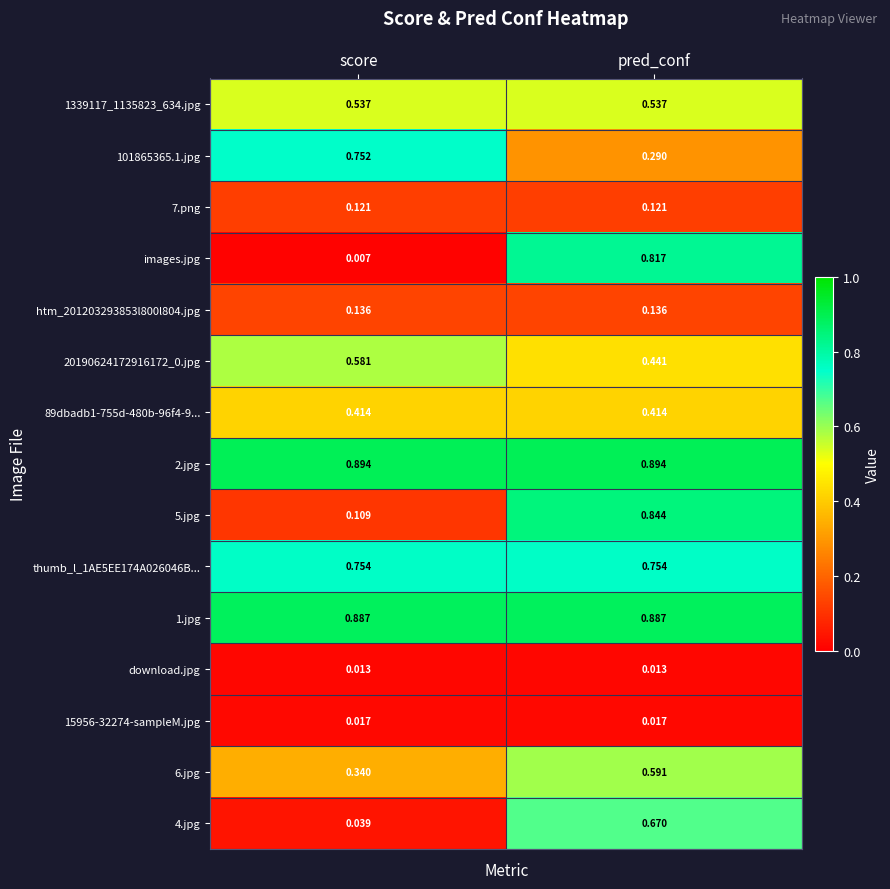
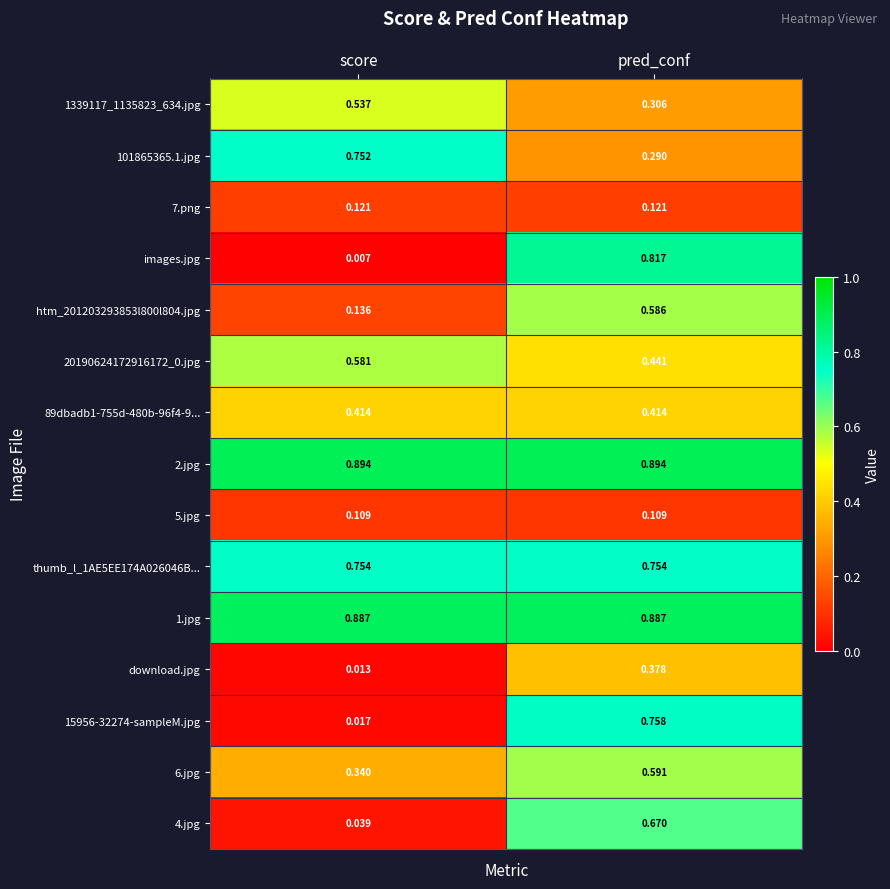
1339117_1135823_634.jpg, pred_conf: 0.537 -> 0.306
htm_201203293853l800l804.jpg, pred_conf: 0.136 -> 0.586
5.jpg, pred_conf: 0.844 -> 0.109
download.jpg, pred_conf: 0.013 -> 0.378
15956-32274-sampleM.jpg, pred_conf: 0.017 -> 0.758
